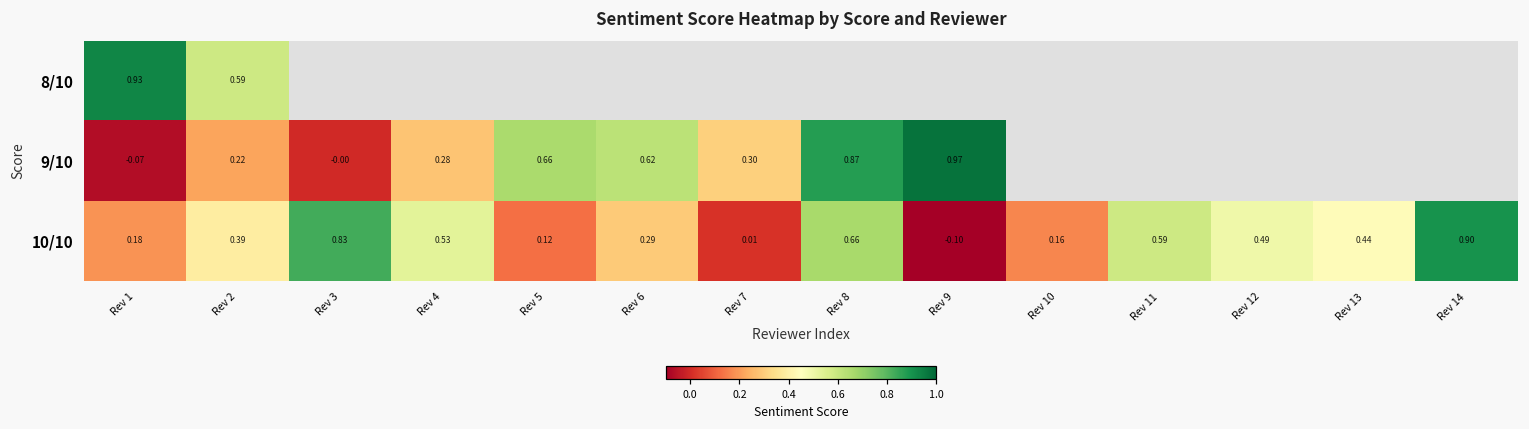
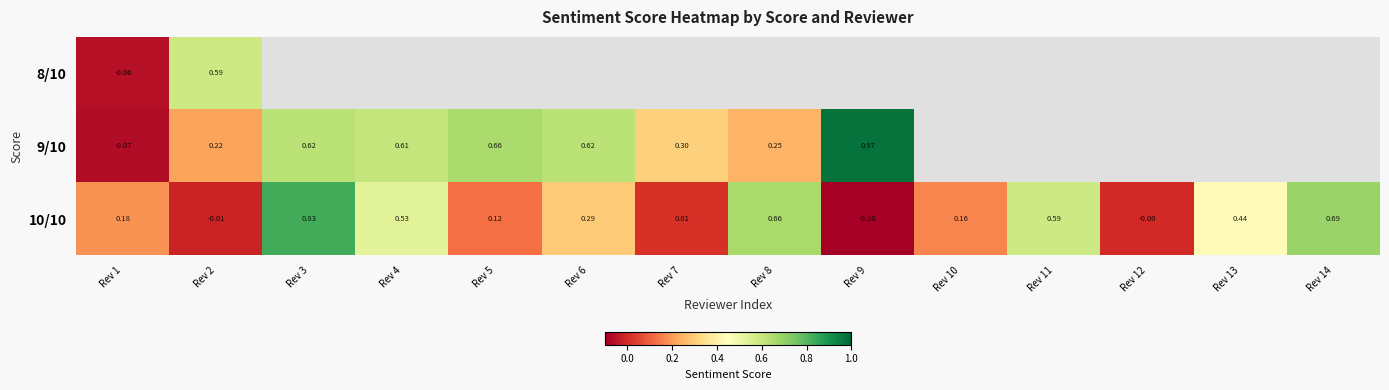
8/10, Rev 1: 0.93 -> -0.06
9/10, Rev 3: -0.00 -> 0.62
9/10, Rev 4: 0.28 -> 0.61
9/10, Rev 8: 0.87 -> 0.25
10/10, Rev 2: 0.39 -> -0.01
10/10, Rev 12: 0.49 -> -0.00
10/10, Rev 14: 0.90 -> 0.69
